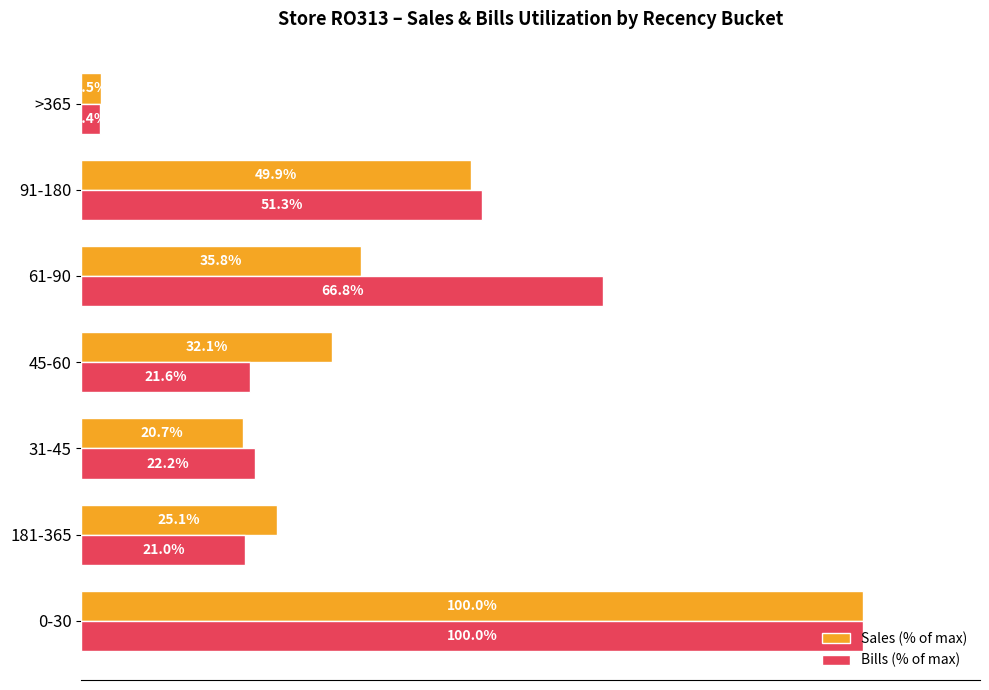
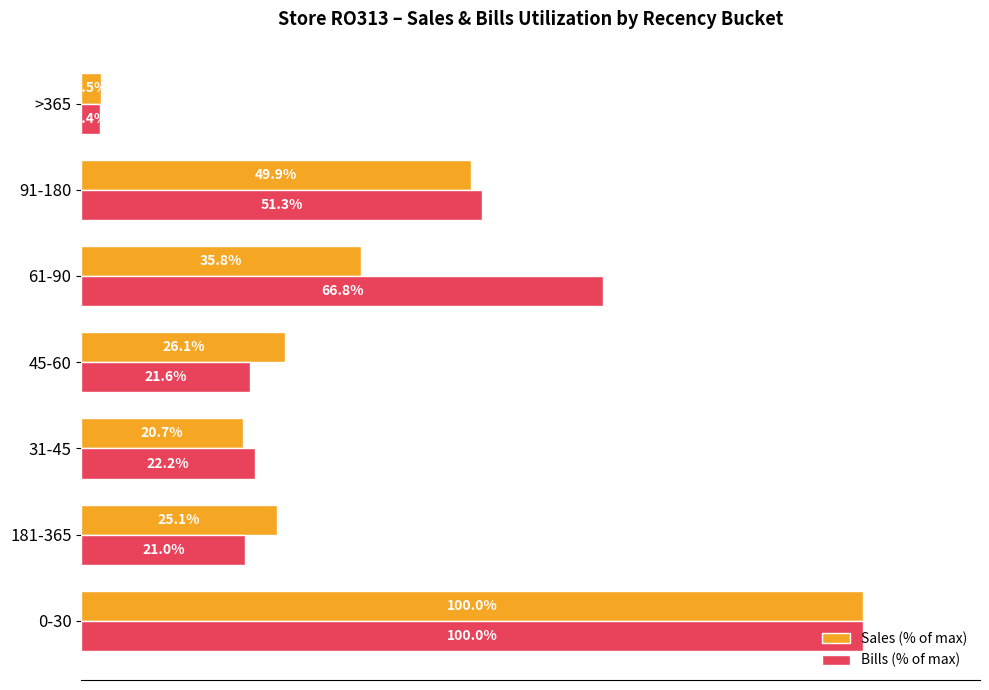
Sales (% of max), 45-60: 32.1% -> 26.1%
